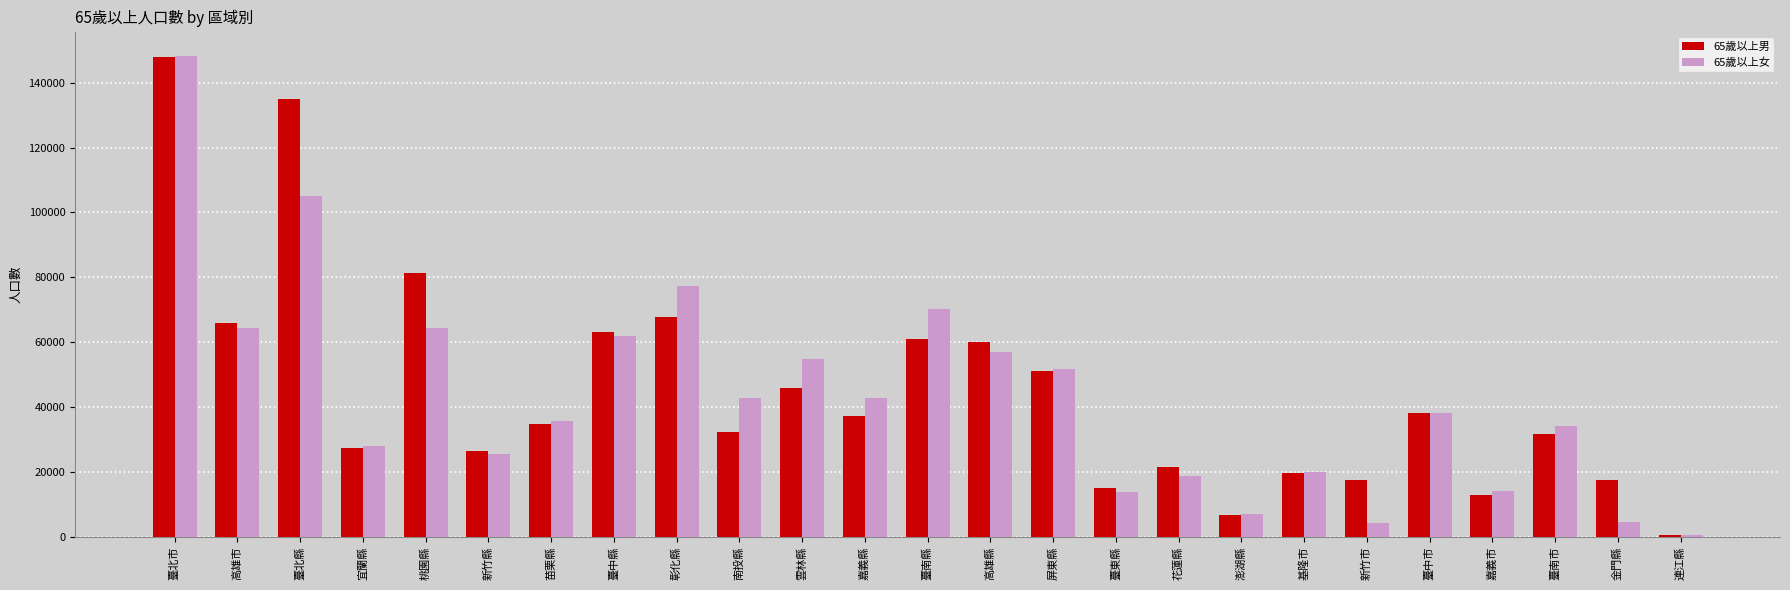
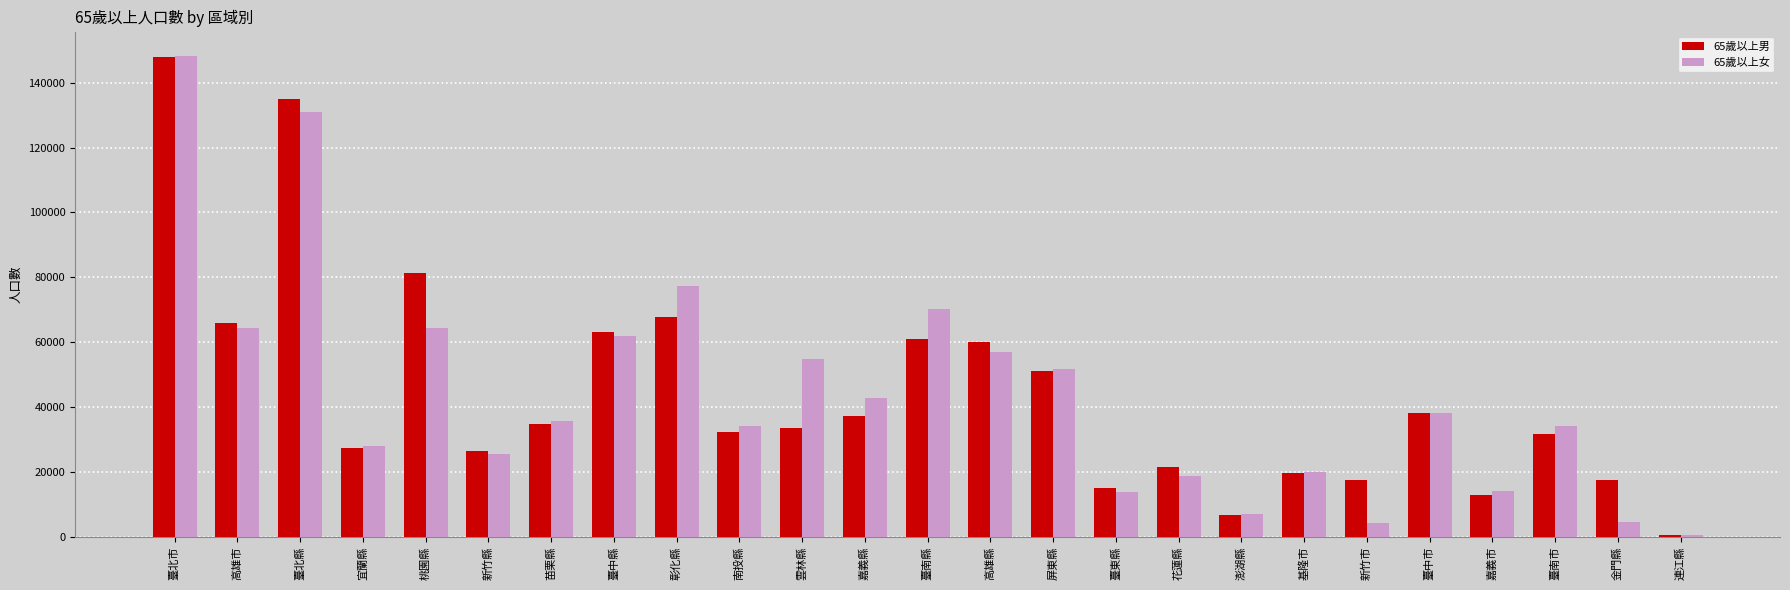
65歲以上女, 臺北縣: 105000 -> 131000
65歲以上女, 南投縣: 43000 -> 34000
65歲以上男, 雲林縣: 46000 -> 34000
